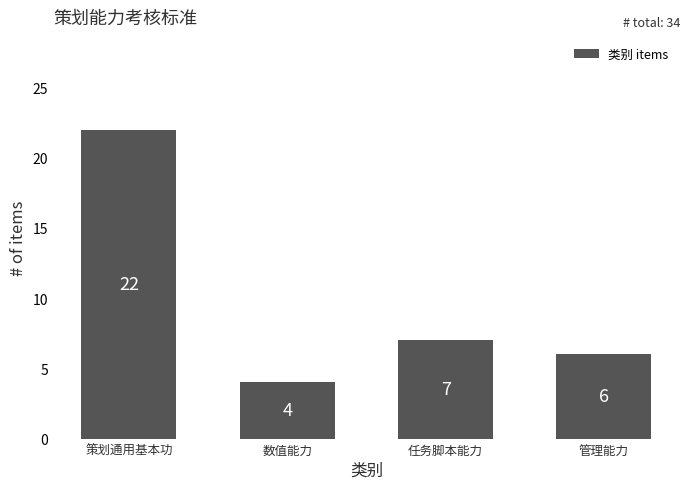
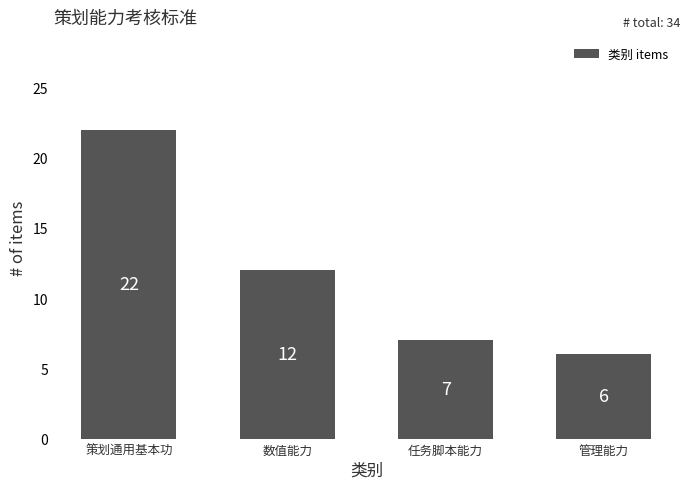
数值能力: 4 -> 12
